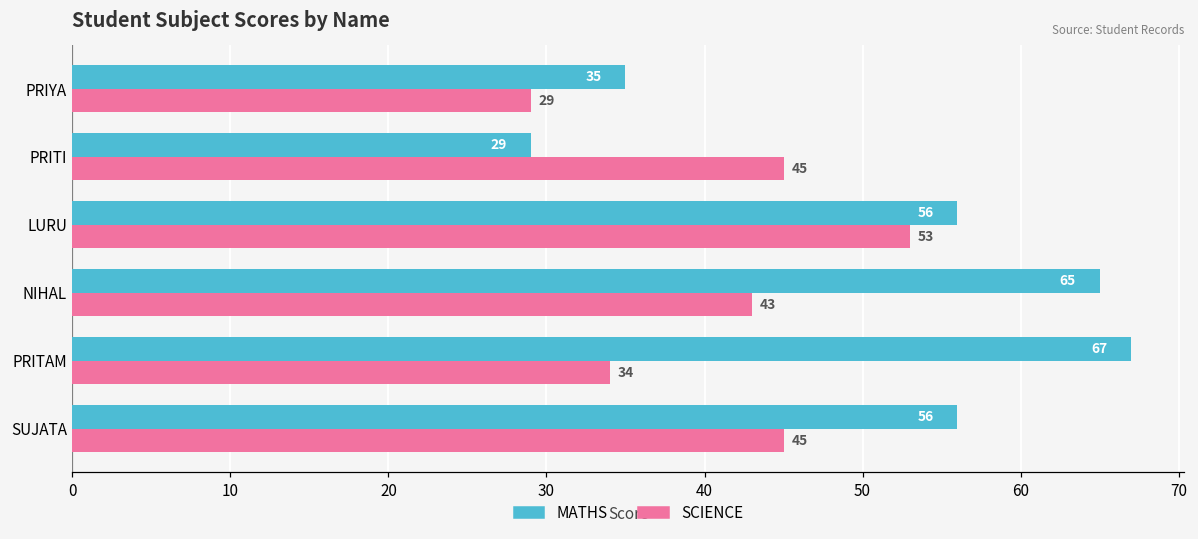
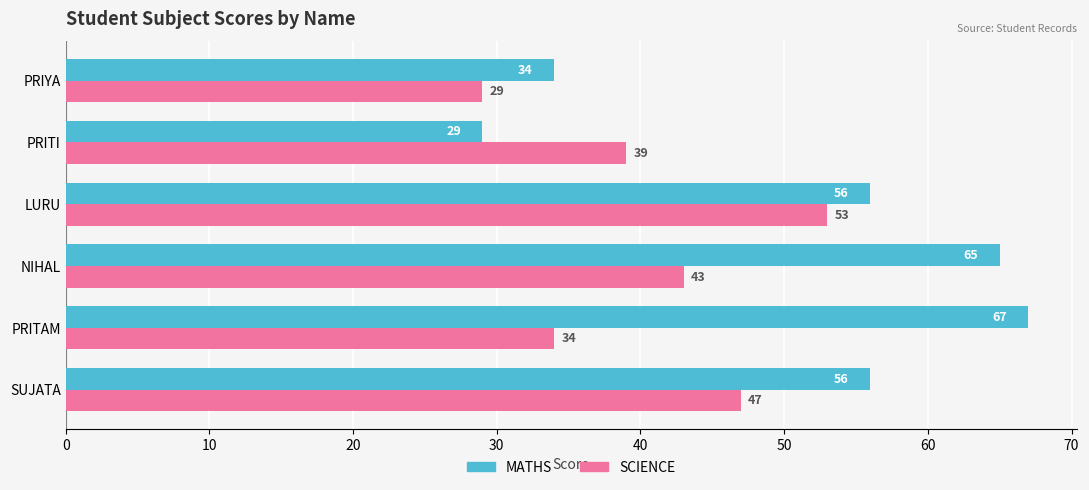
MATHS, PRIYA: 35 -> 34
SCIENCE, PRITI: 45 -> 39
SCIENCE, SUJATA: 45 -> 47
